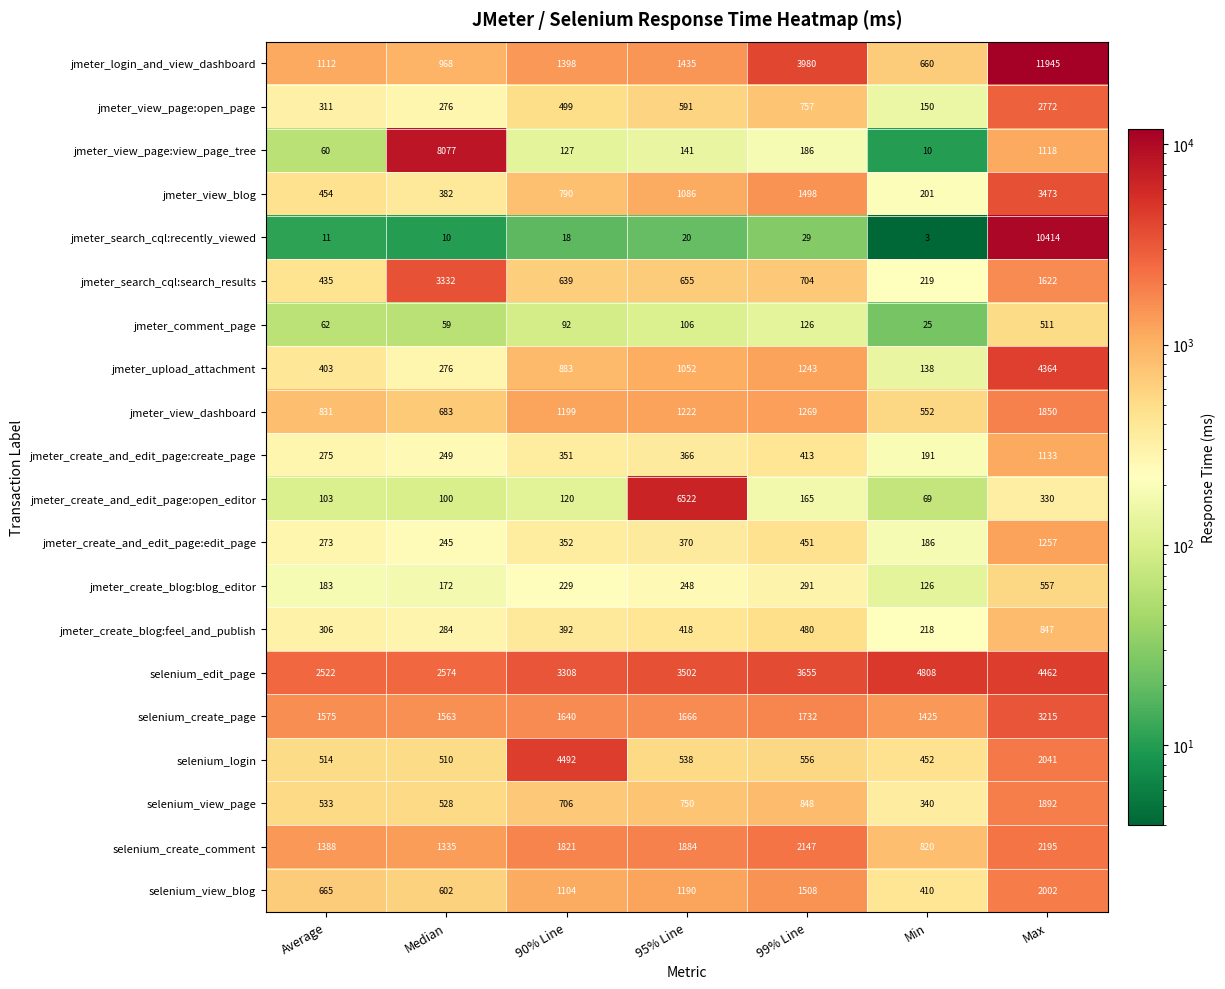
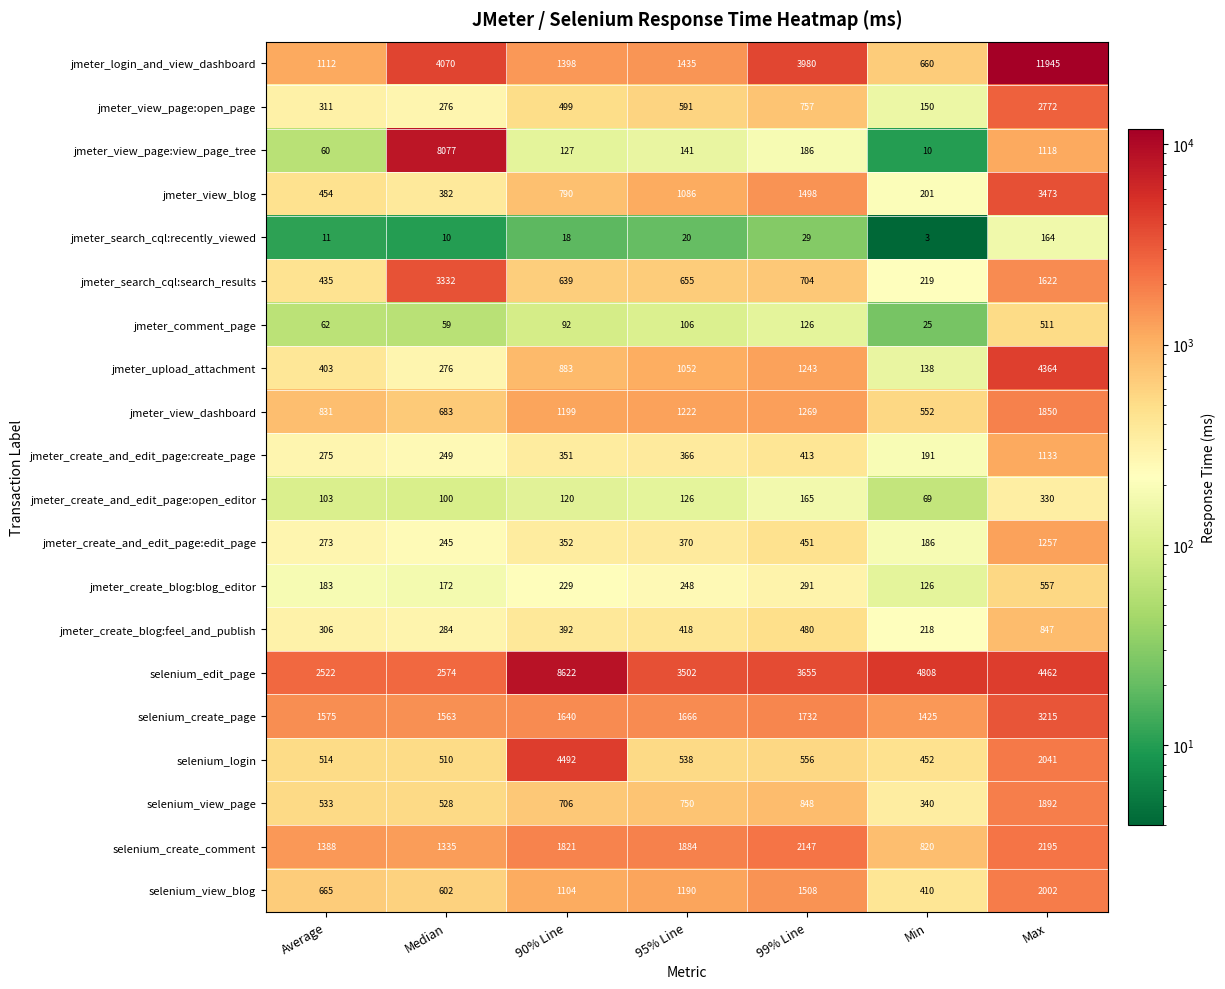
jmeter_login_and_view_dashboard, Median: 968 -> 4070
jmeter_search_cql:recently_viewed, Max: 10414 -> 164
jmeter_create_and_edit_page:open_editor, 95% Line: 6522 -> 126
selenium_edit_page, 90% Line: 3308 -> 8622
